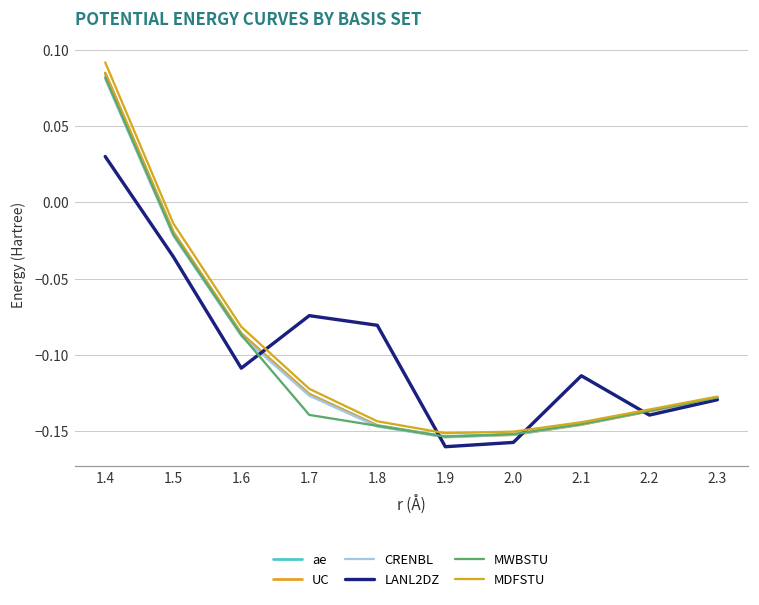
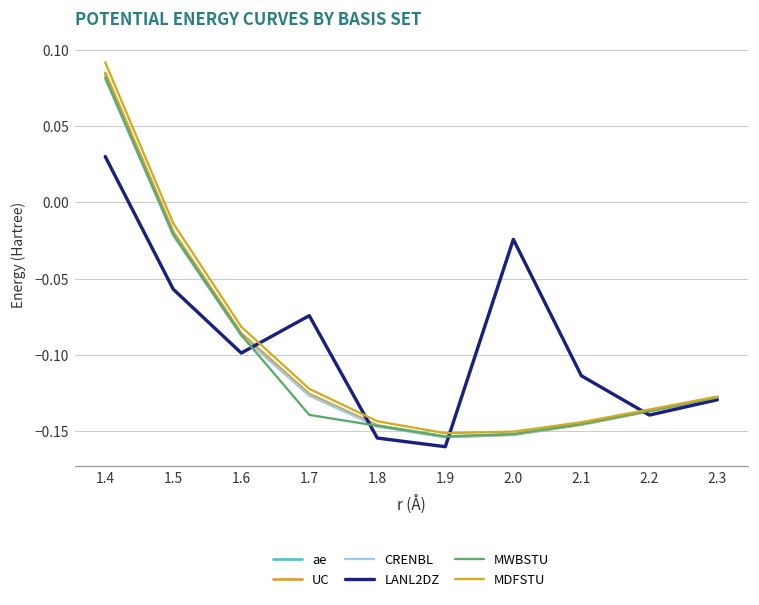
LANL2DZ, 1.5: -0.036 -> -0.057
LANL2DZ, 1.6: -0.109 -> -0.099
LANL2DZ, 1.8: -0.081 -> -0.155
LANL2DZ, 2.0: -0.157 -> -0.024
